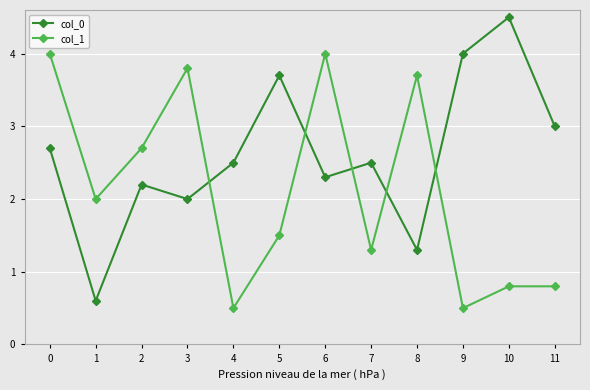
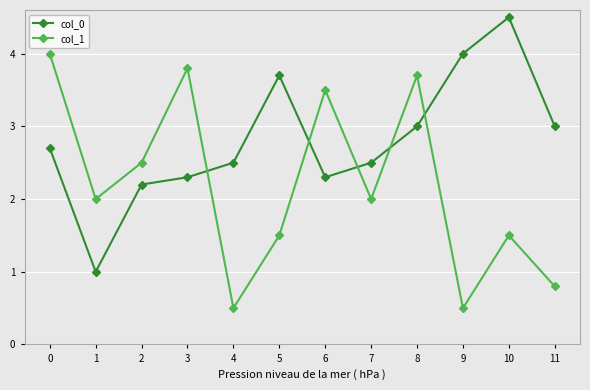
col_0, 1: 0.6 -> 1.0
col_1, 2: 2.7 -> 2.5
col_0, 3: 2.0 -> 2.3
col_1, 6: 4.0 -> 3.5
col_1, 7: 1.3 -> 2.0
col_0, 8: 1.3 -> 3.0
col_1, 10: 0.8 -> 1.5
